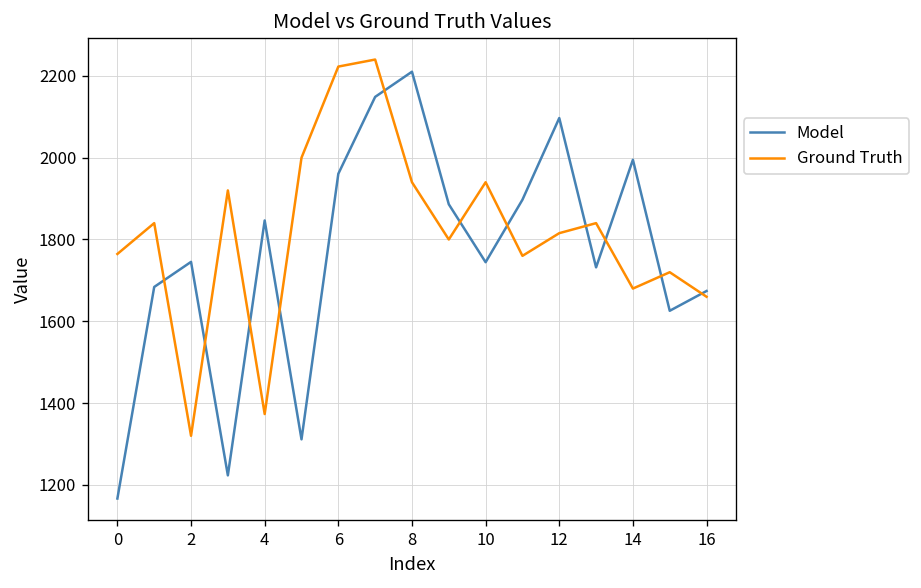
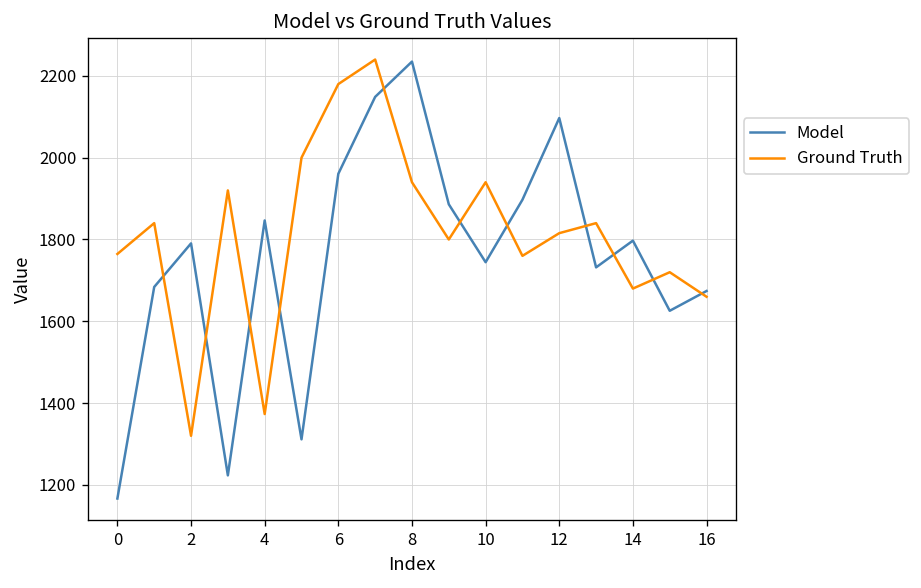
Model, 2: 1750 -> 1790
Ground Truth, 6: 2220 -> 2180
Model, 8: 2210 -> 2230
Model, 14: 1990 -> 1800
